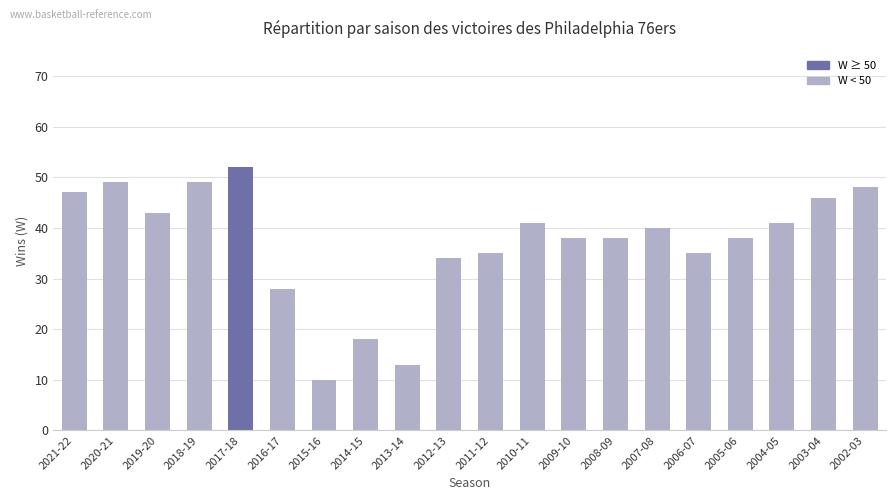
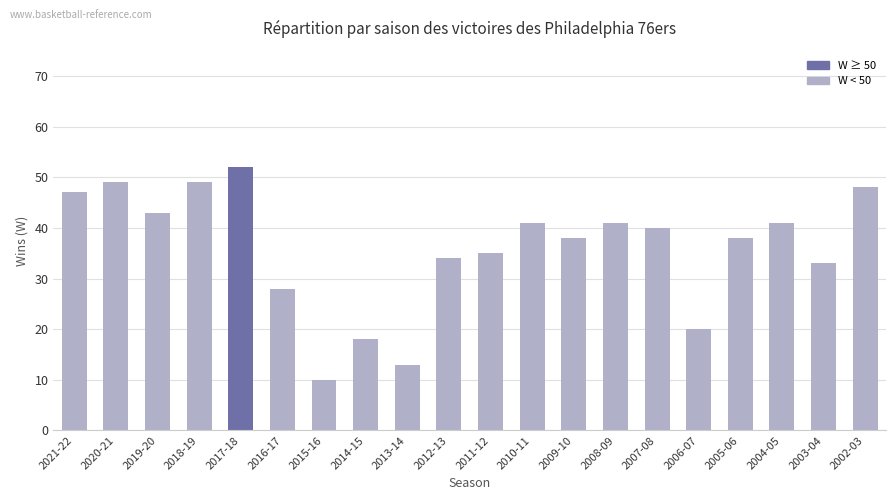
2008-09: 38 -> 41
2006-07: 35 -> 20
2003-04: 46 -> 33
